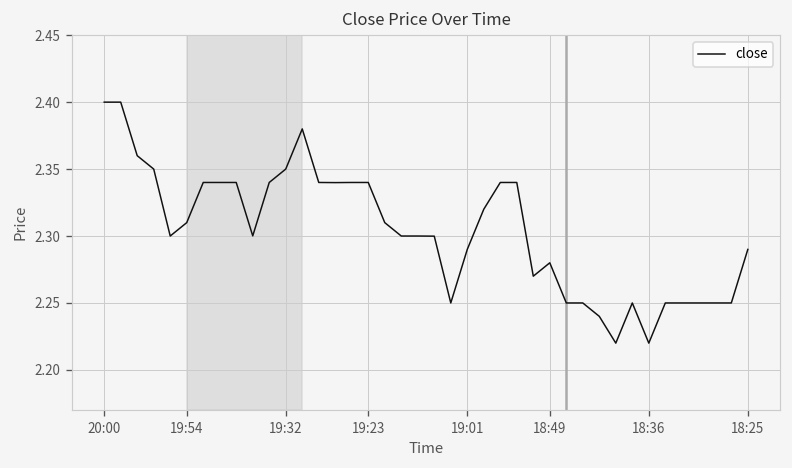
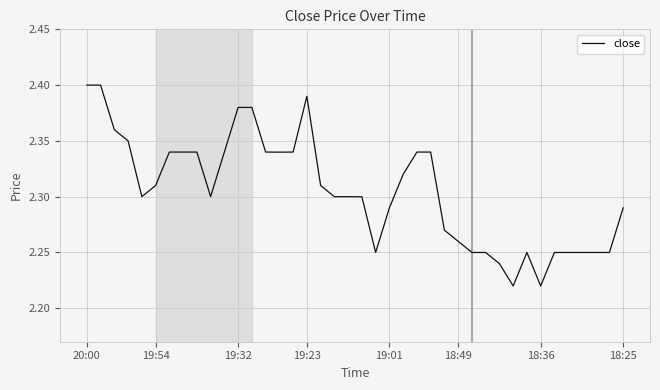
19:32: 2.35 -> 2.38
19:23: 2.34 -> 2.39
18:49: 2.28 -> 2.26
